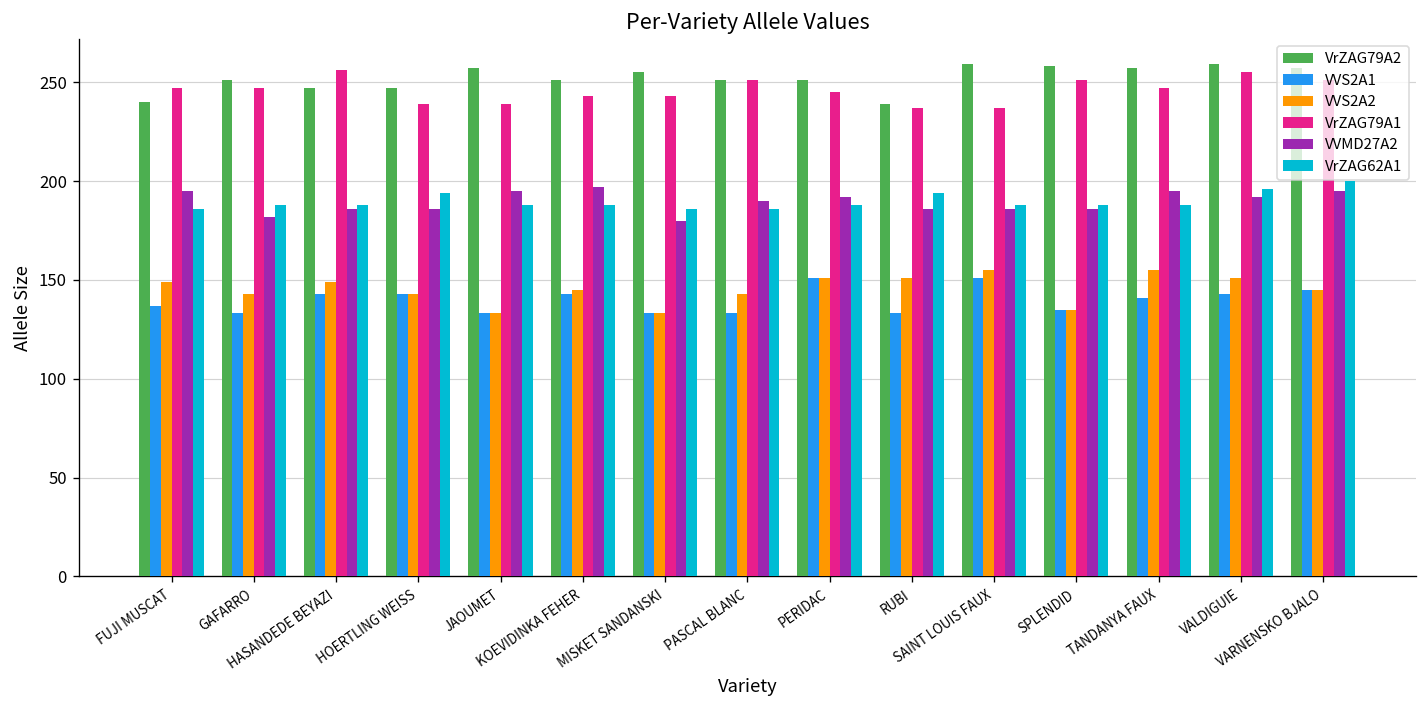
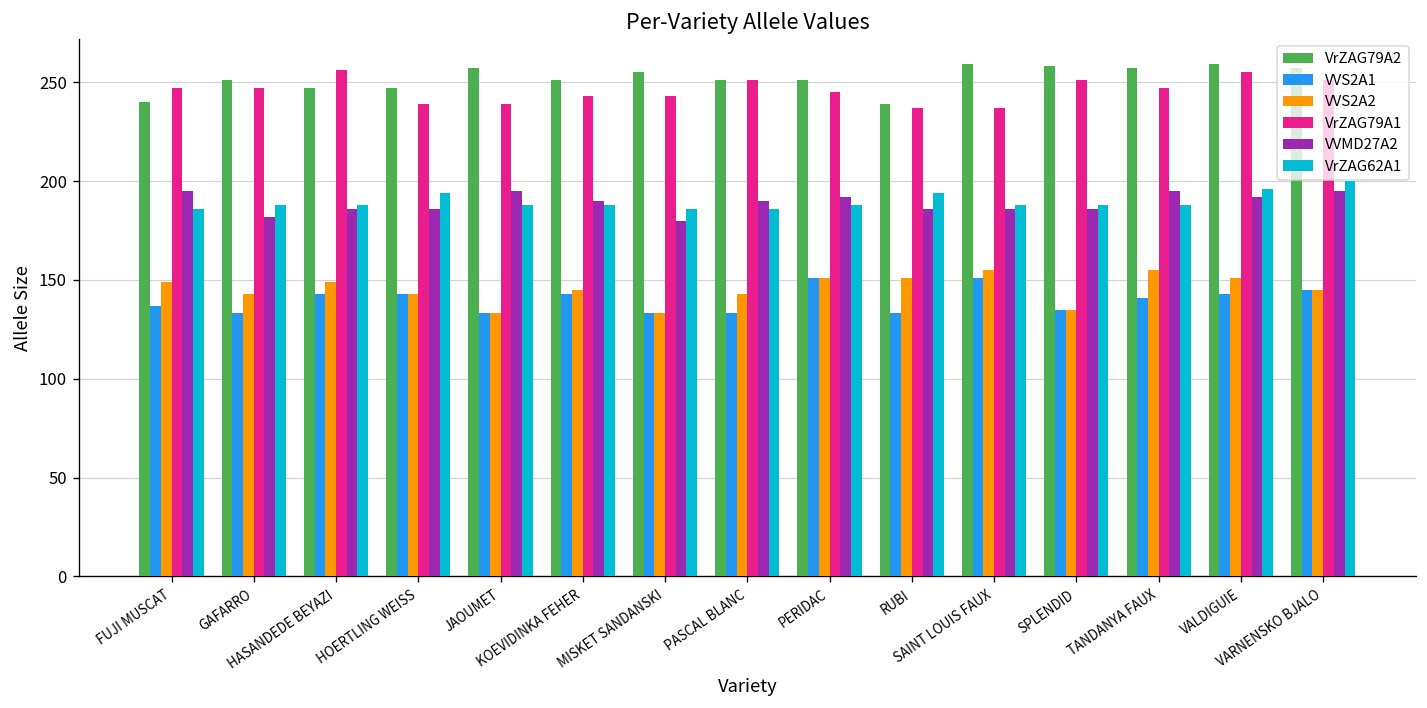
VVMD27A2, KOEVIDINKA FEHER: 197 -> 190
